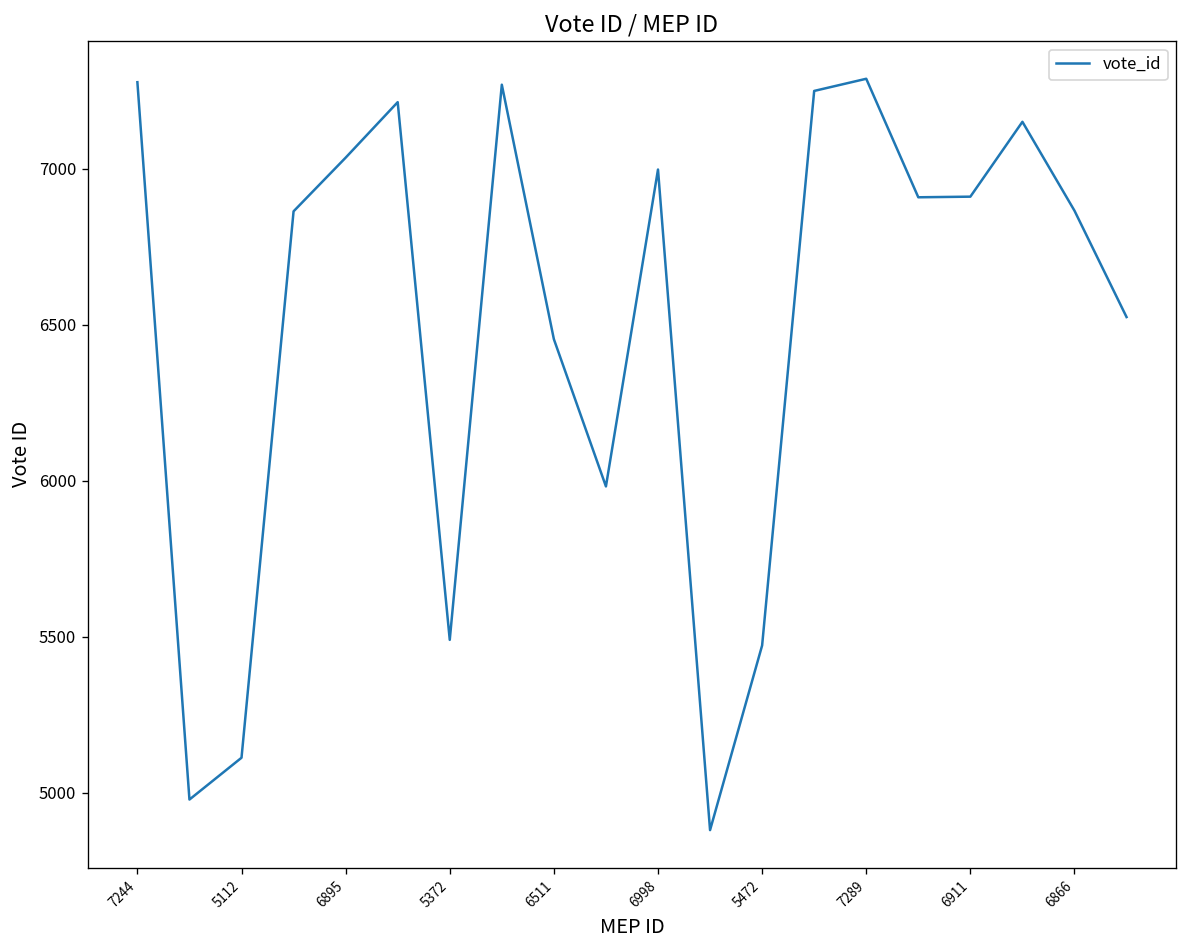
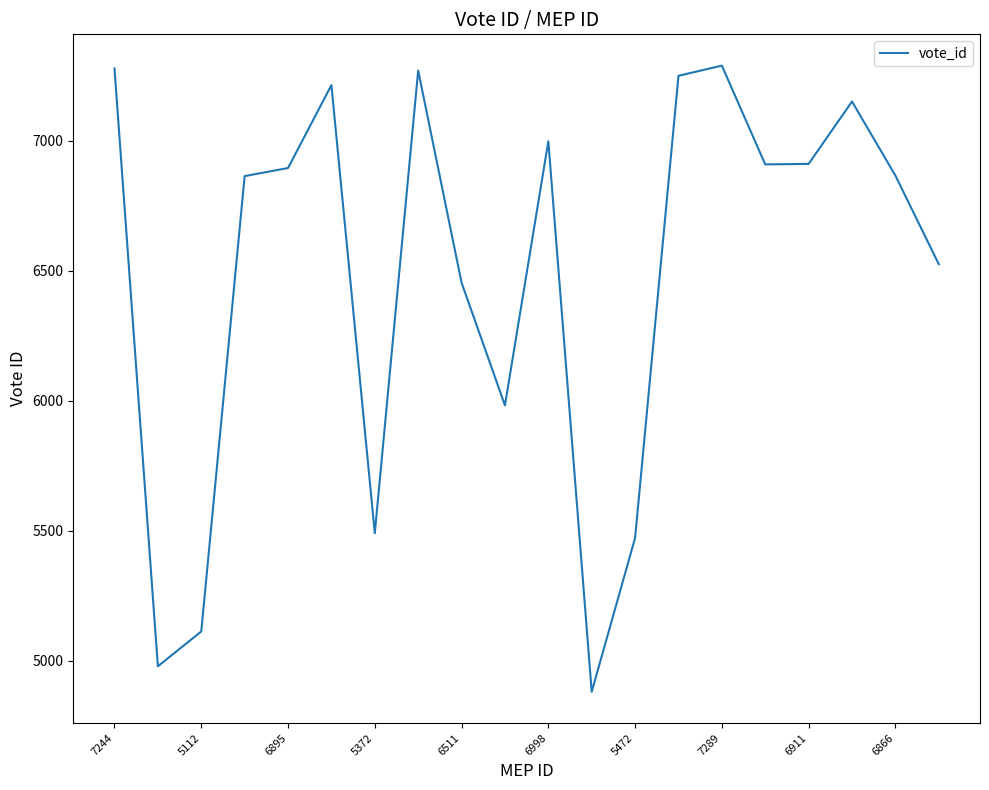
6895: 7040 -> 6900
